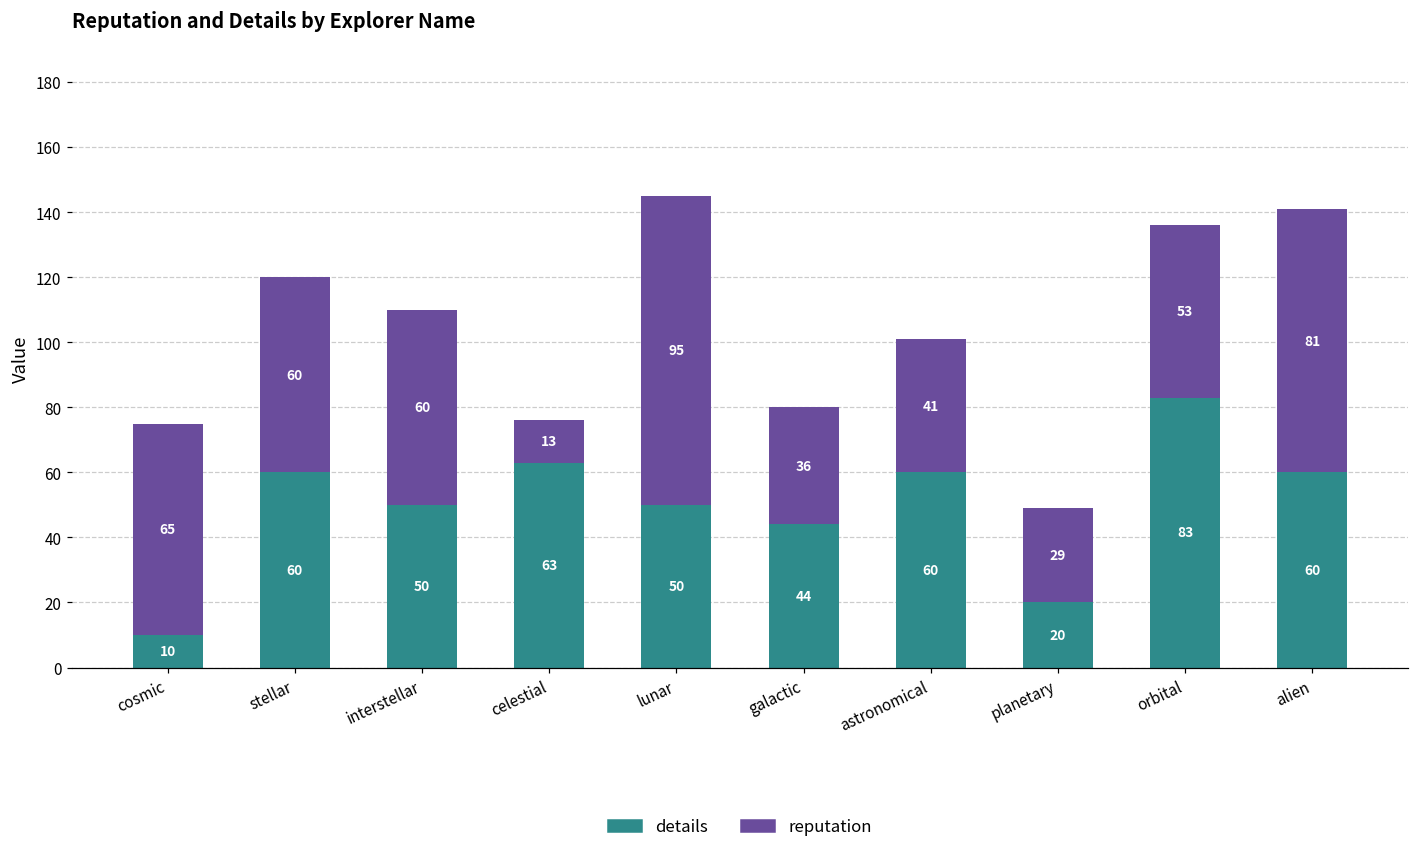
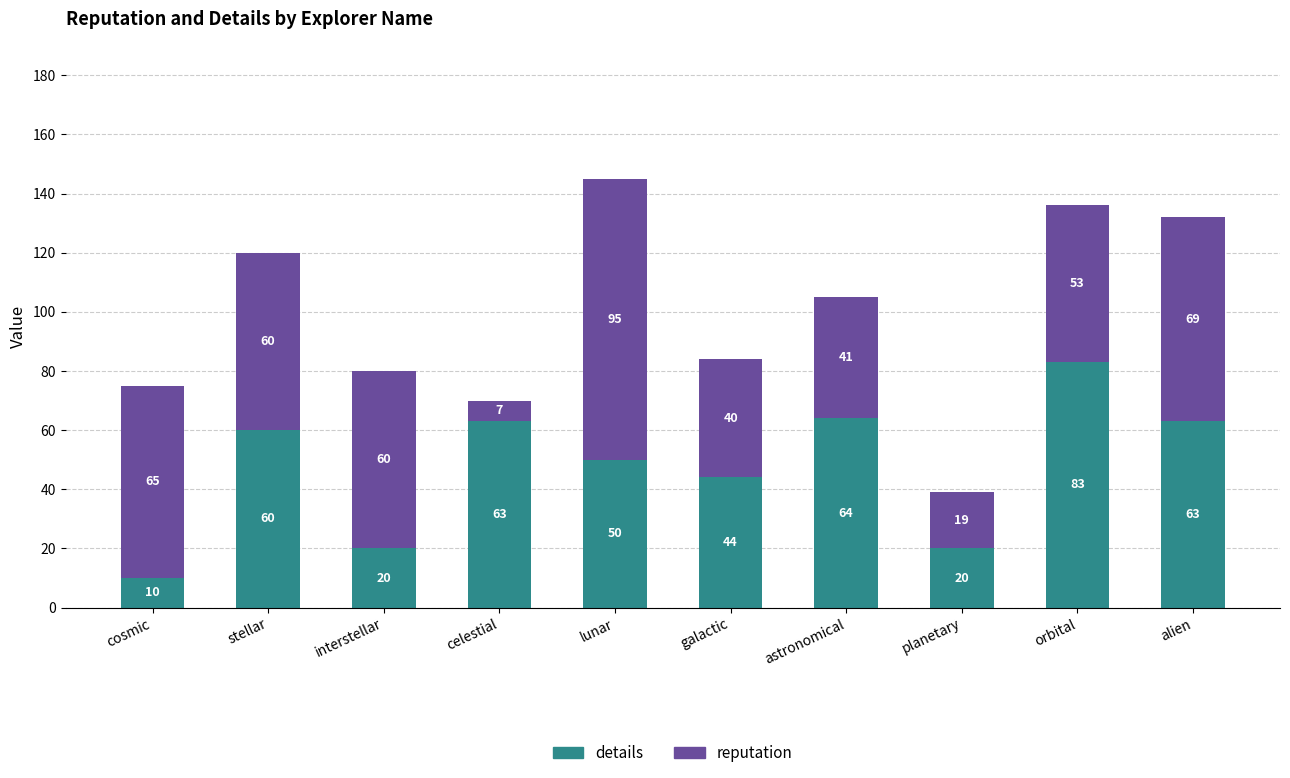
details, interstellar: 50 -> 20
reputation, celestial: 13 -> 7
reputation, galactic: 36 -> 40
details, astronomical: 60 -> 64
reputation, planetary: 29 -> 19
details, alien: 60 -> 63
reputation, alien: 81 -> 69
